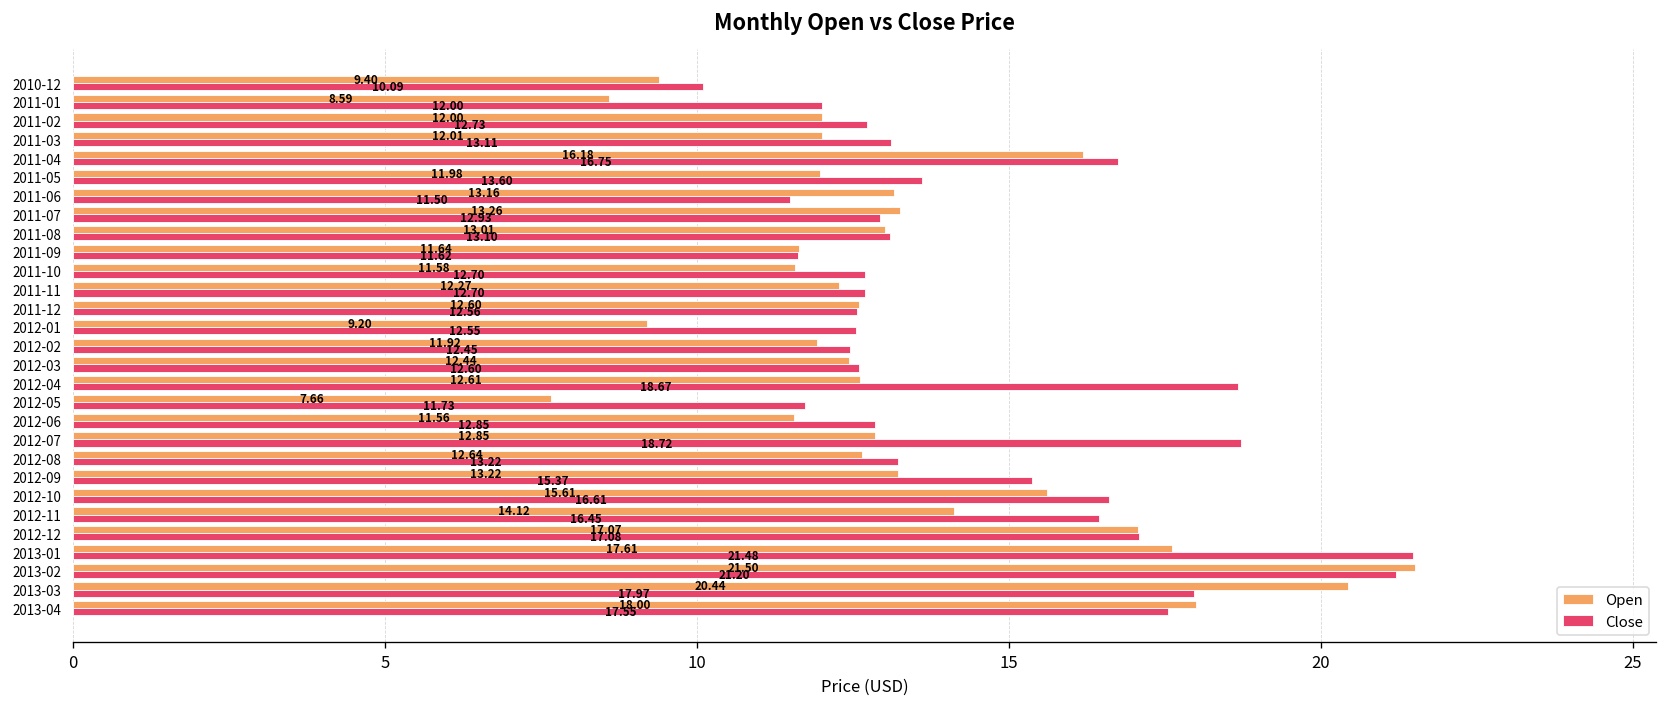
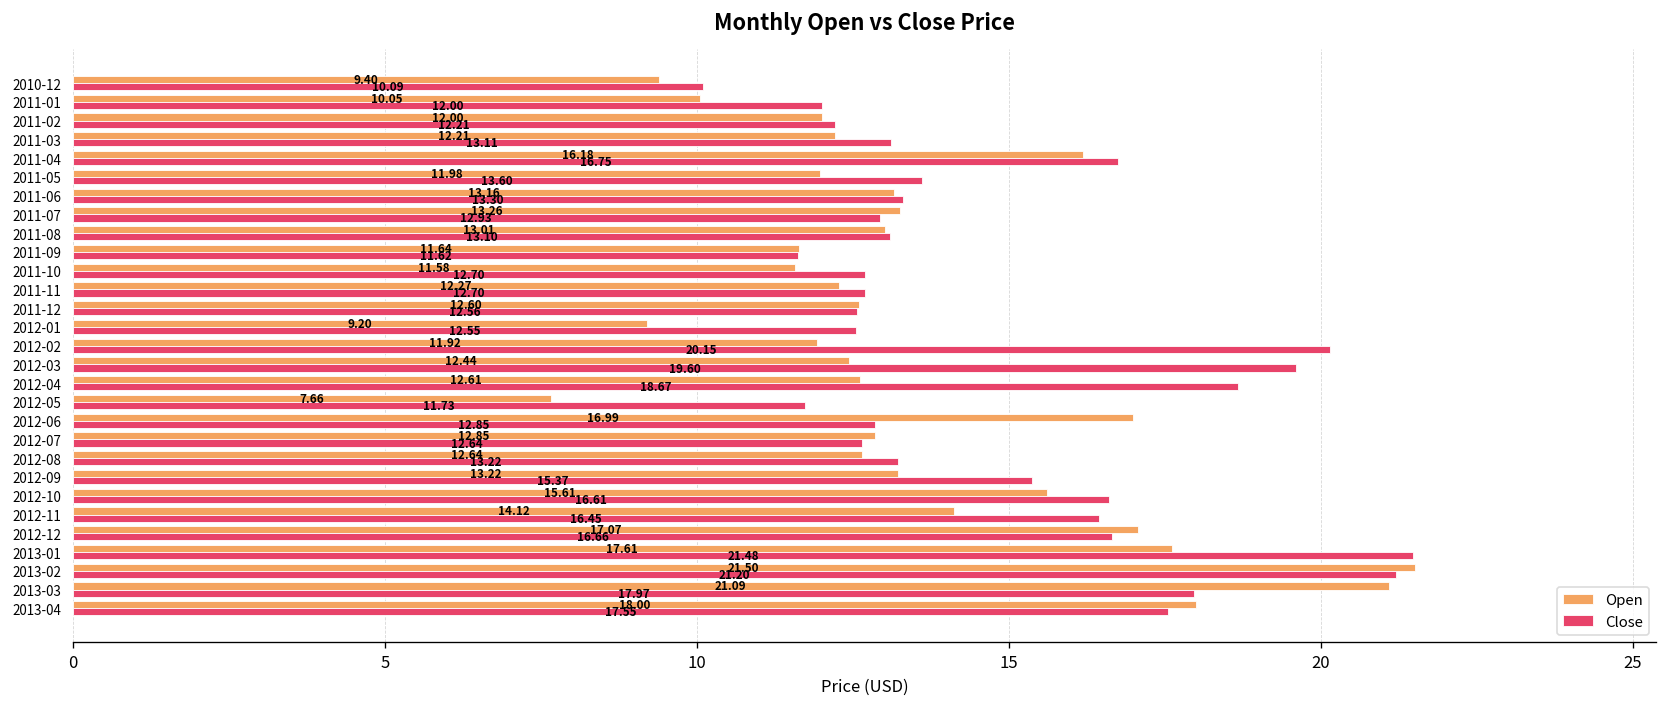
Open, 2011-01: 8.59 -> 10.05
Close, 2011-02: 12.73 -> 12.21
Open, 2011-03: 12.01 -> 12.21
Close, 2011-06: 11.50 -> 13.30
Close, 2012-02: 12.45 -> 20.15
Close, 2012-03: 12.60 -> 19.60
Open, 2012-06: 11.56 -> 16.99
Close, 2012-07: 18.72 -> 12.64
Close, 2012-12: 17.08 -> 16.66
Open, 2013-03: 20.44 -> 21.09
